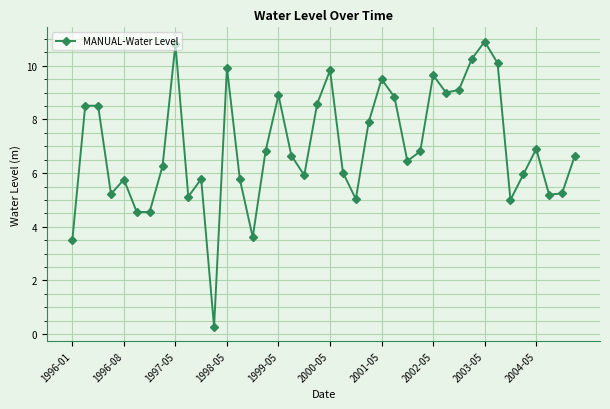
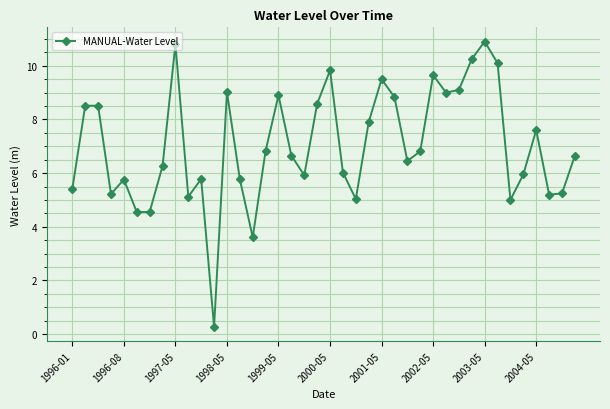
1996-01: 3.5 -> 5.4
1998-05: 9.9 -> 9.0
2004-05: 6.9 -> 7.6
